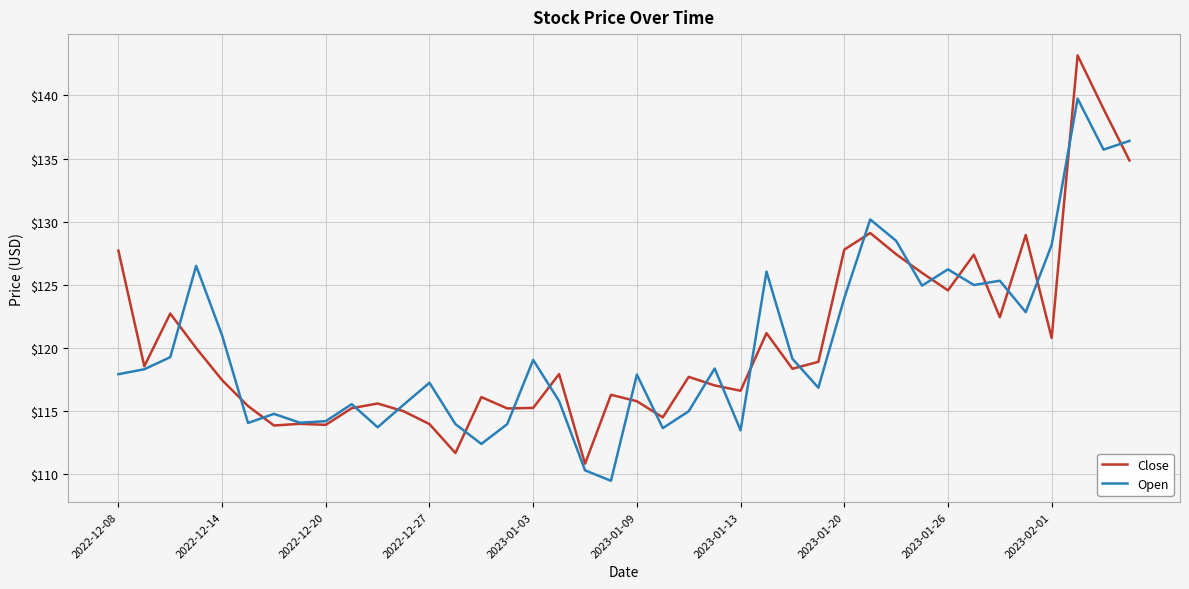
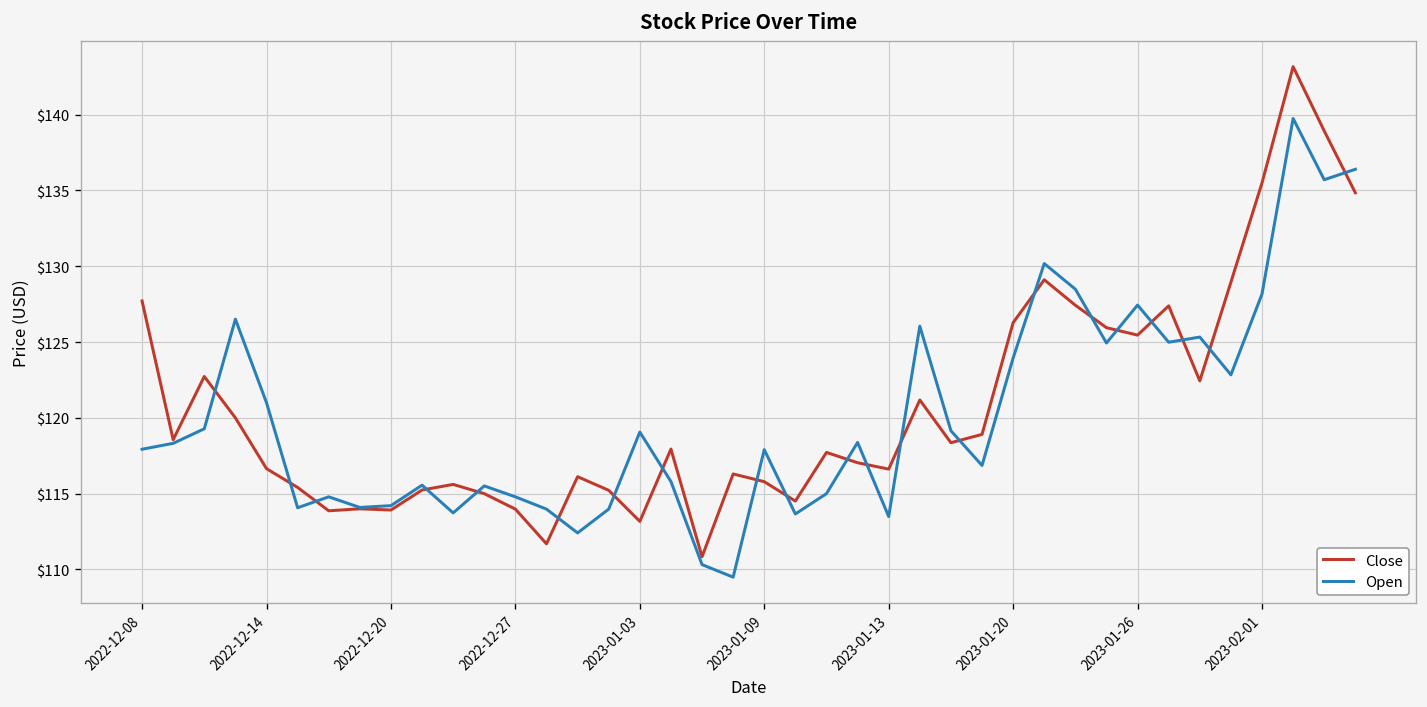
Close, 2022-12-14: $117.5 -> $116.7
Open, 2022-12-27: $117.3 -> $114.8
Close, 2023-01-03: $115.3 -> $113.2
Close, 2023-01-20: $127.8 -> $126.3
Close, 2023-01-26: $124.6 -> $125.5
Open, 2023-01-26: $126.2 -> $127.4
Close, 2023-02-01: $120.8 -> $135.5
